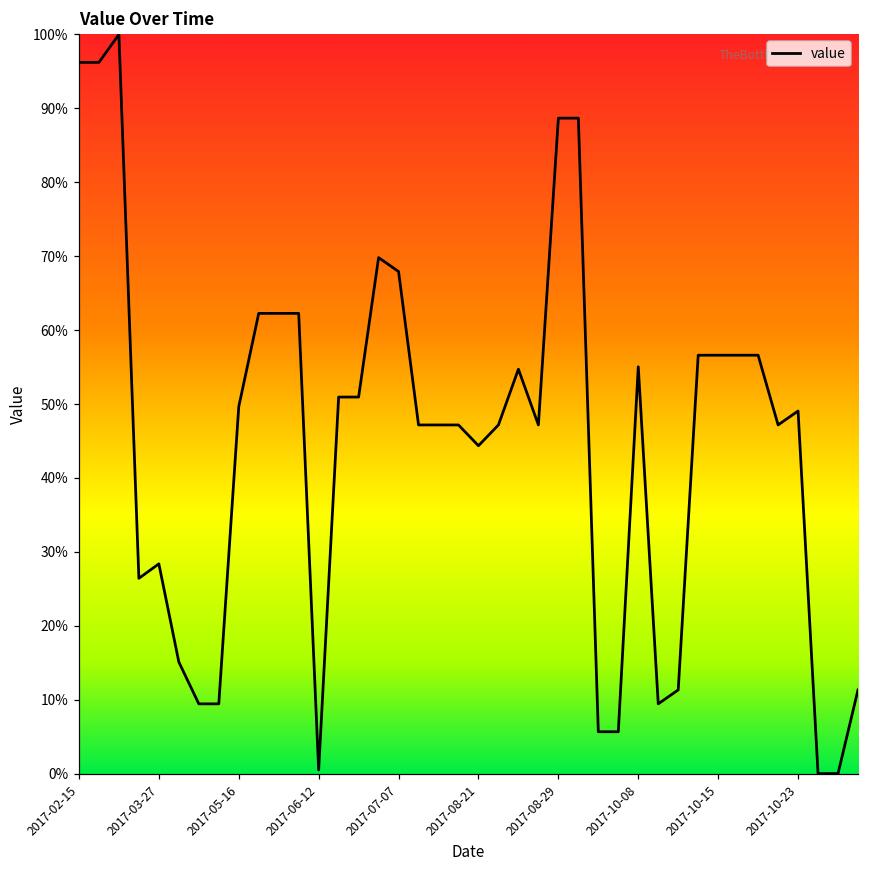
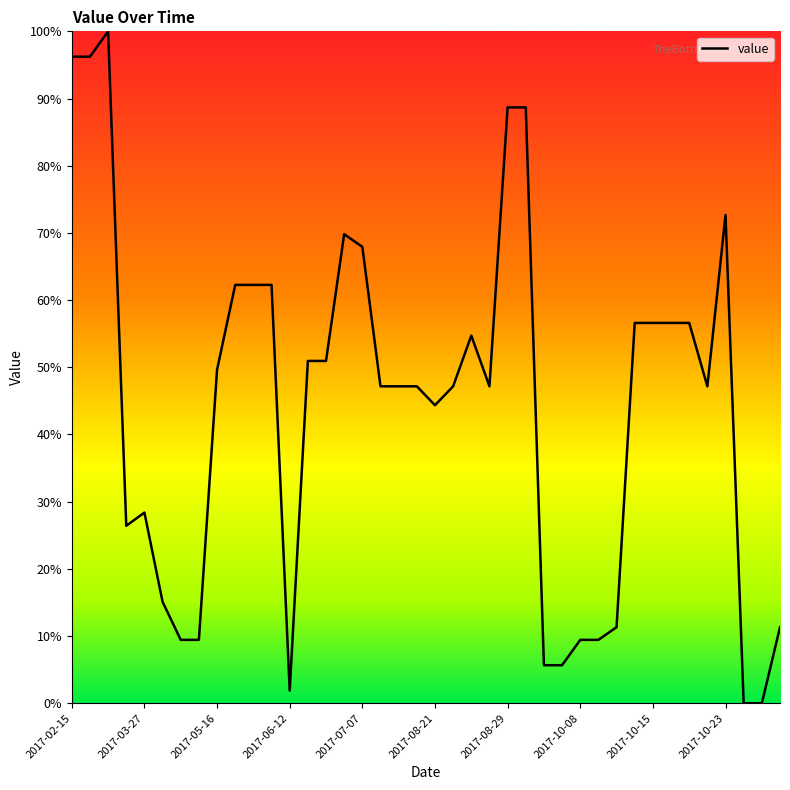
2017-06-12: 0% -> 2%
2017-10-08: 55% -> 9%
2017-10-23: 49% -> 73%
